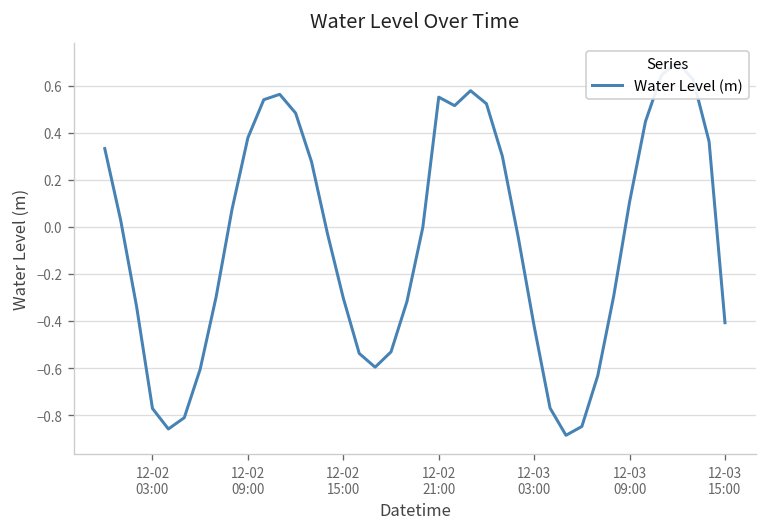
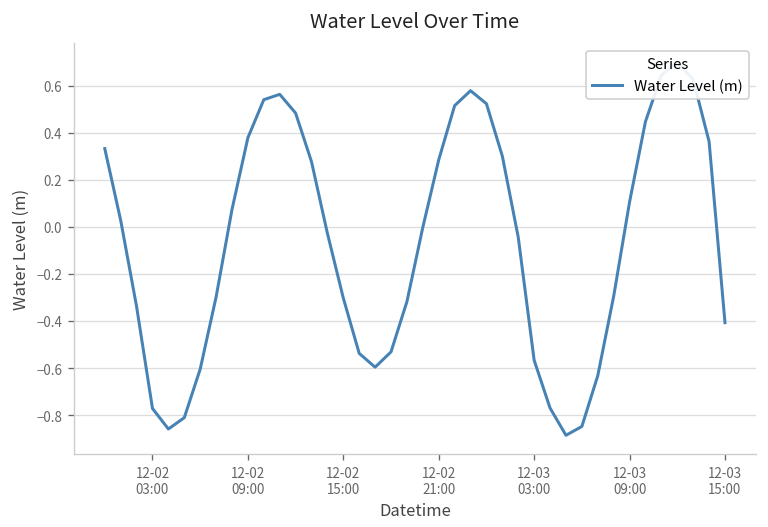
12-02 21:00: 0.55 -> 0.28
12-03 03:00: -0.42 -> -0.57
